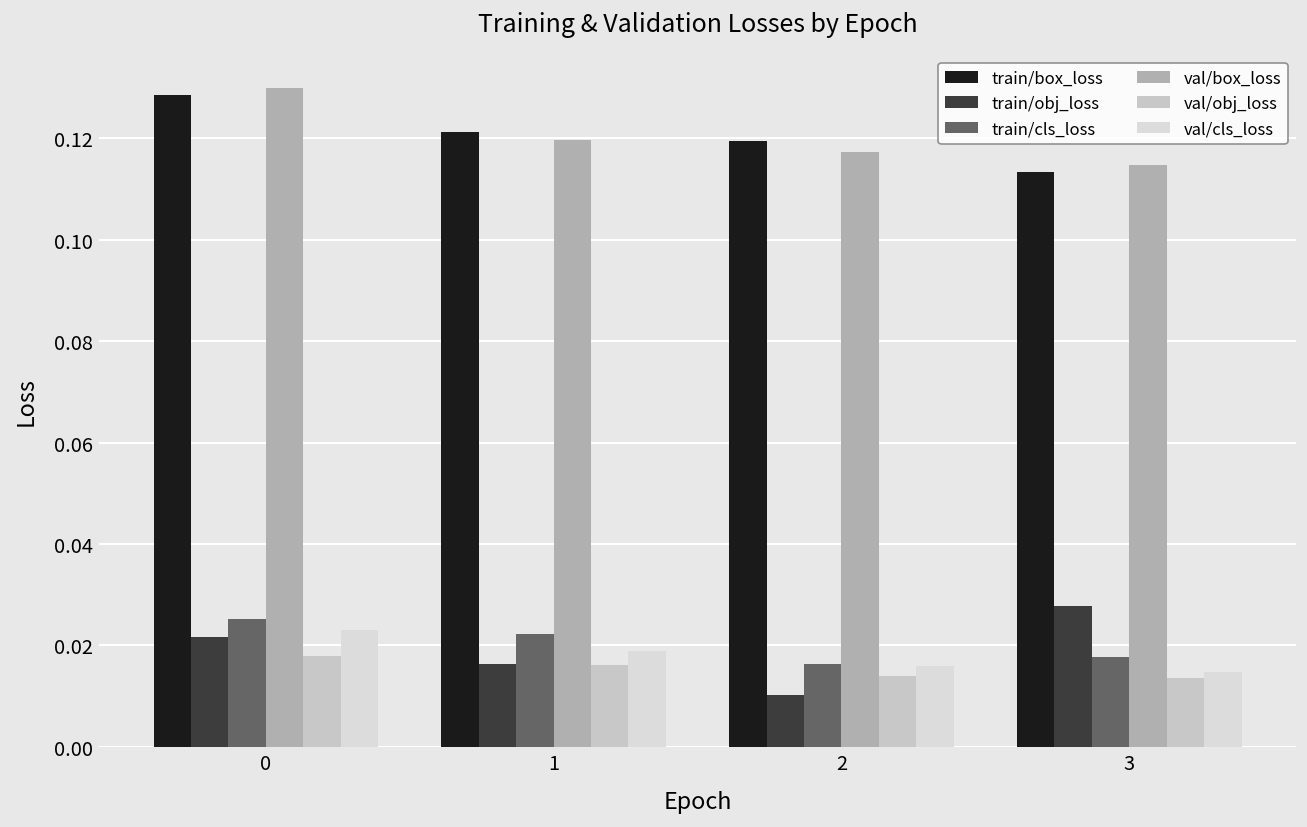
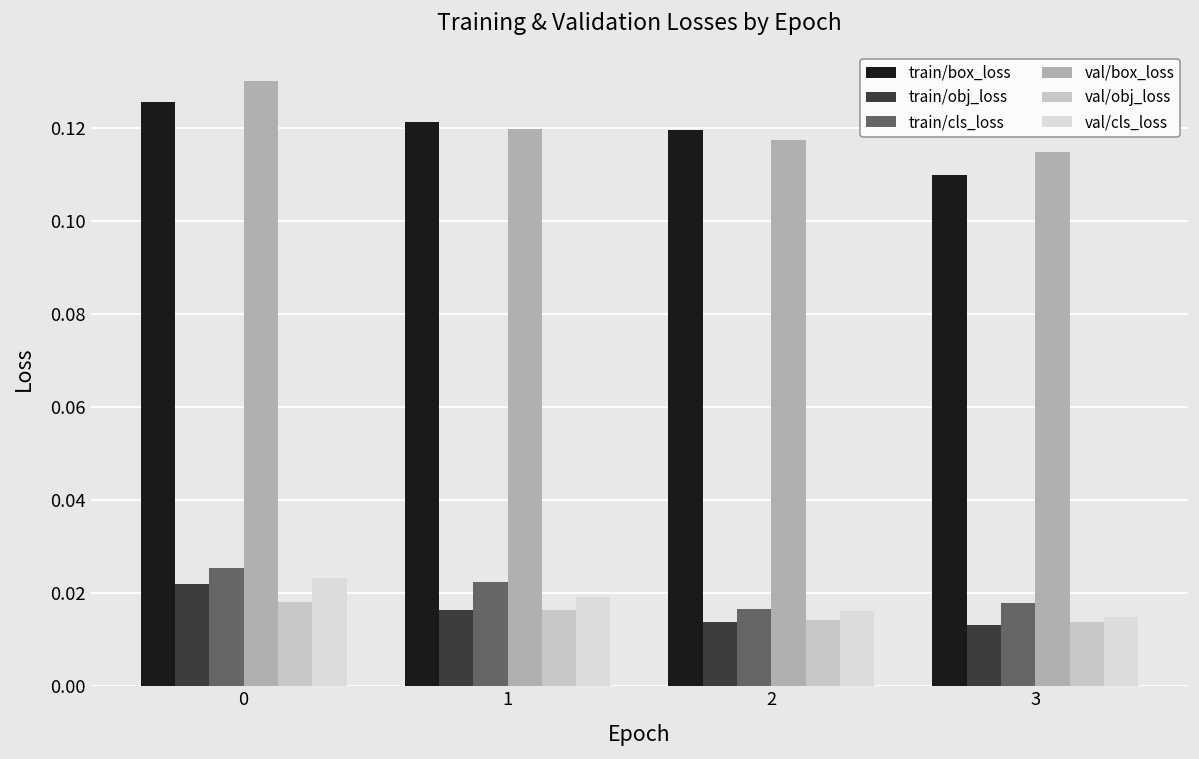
train/box_loss, 0: 0.129 -> 0.126
train/obj_loss, 2: 0.010 -> 0.014
train/box_loss, 3: 0.113 -> 0.110
train/obj_loss, 3: 0.028 -> 0.013
